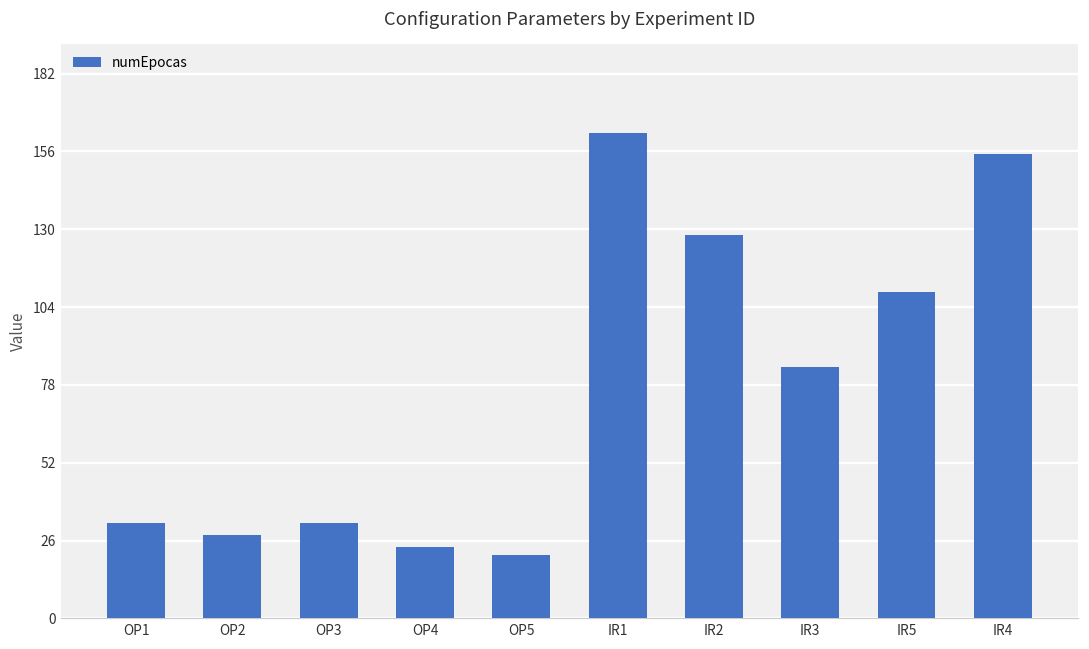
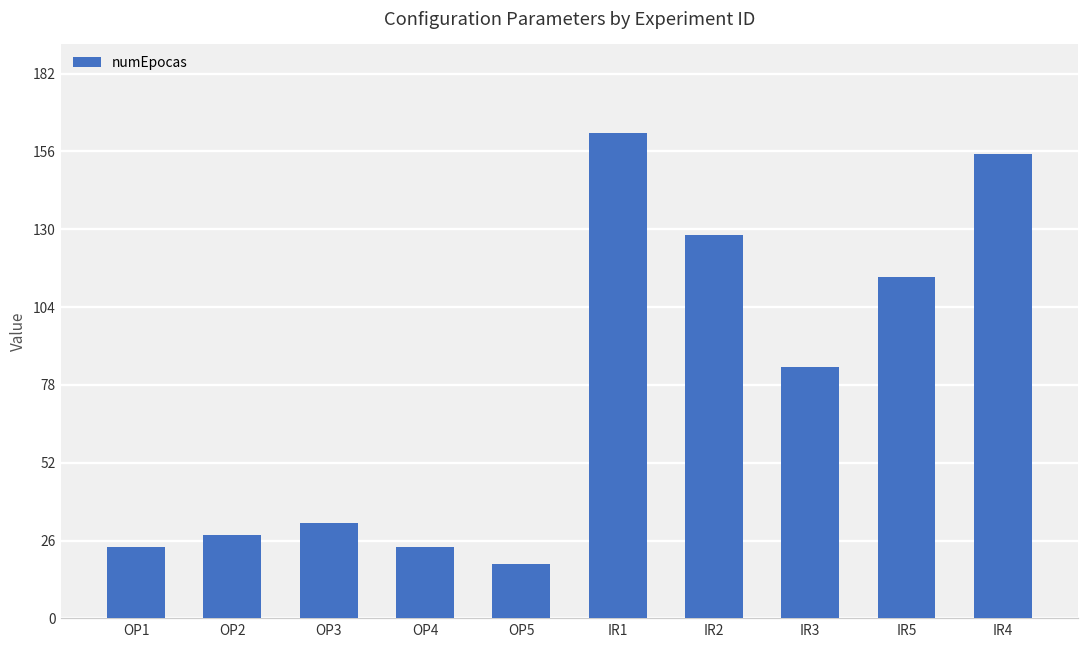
OP1: 32 -> 24
OP5: 21 -> 18
IR5: 109 -> 114
